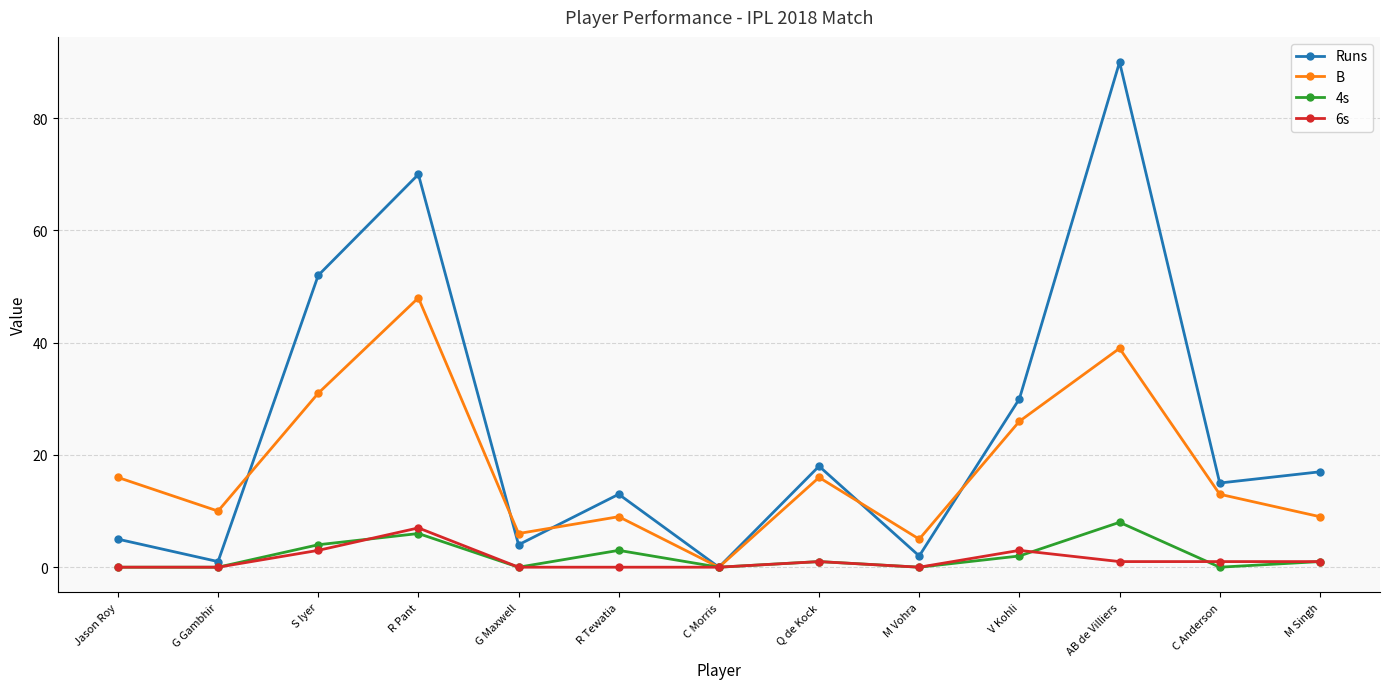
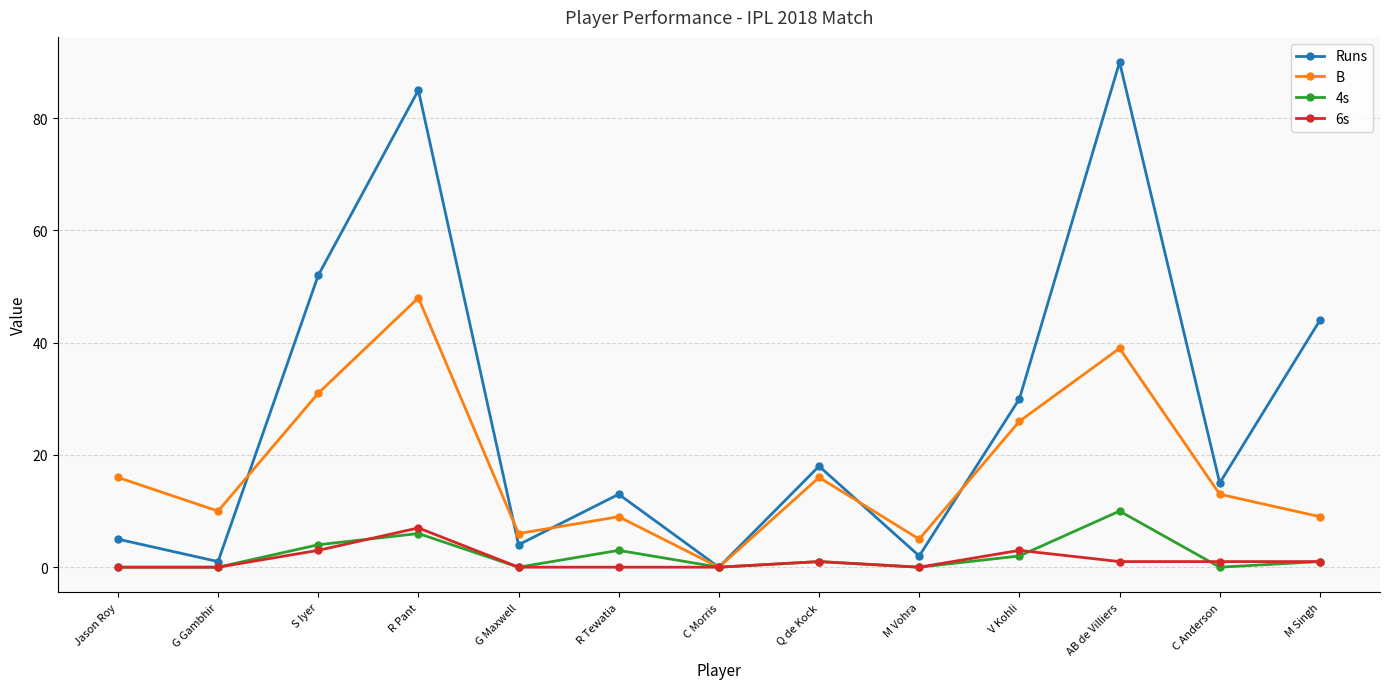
Runs, R Pant: 70 -> 85
4s, AB de Villiers: 8 -> 10
Runs, M Singh: 17 -> 44
